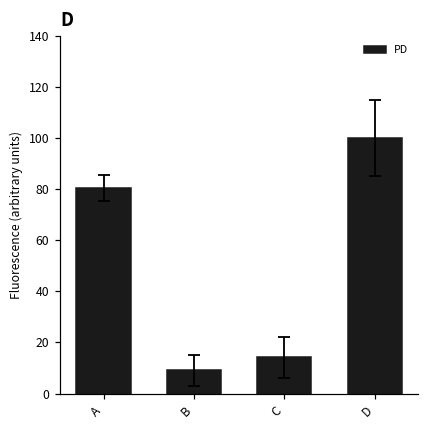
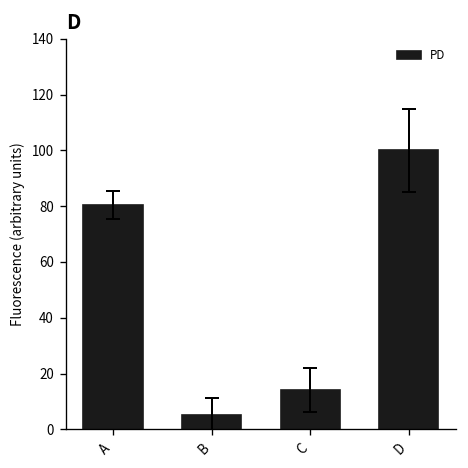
PD, B: 9 -> 5
